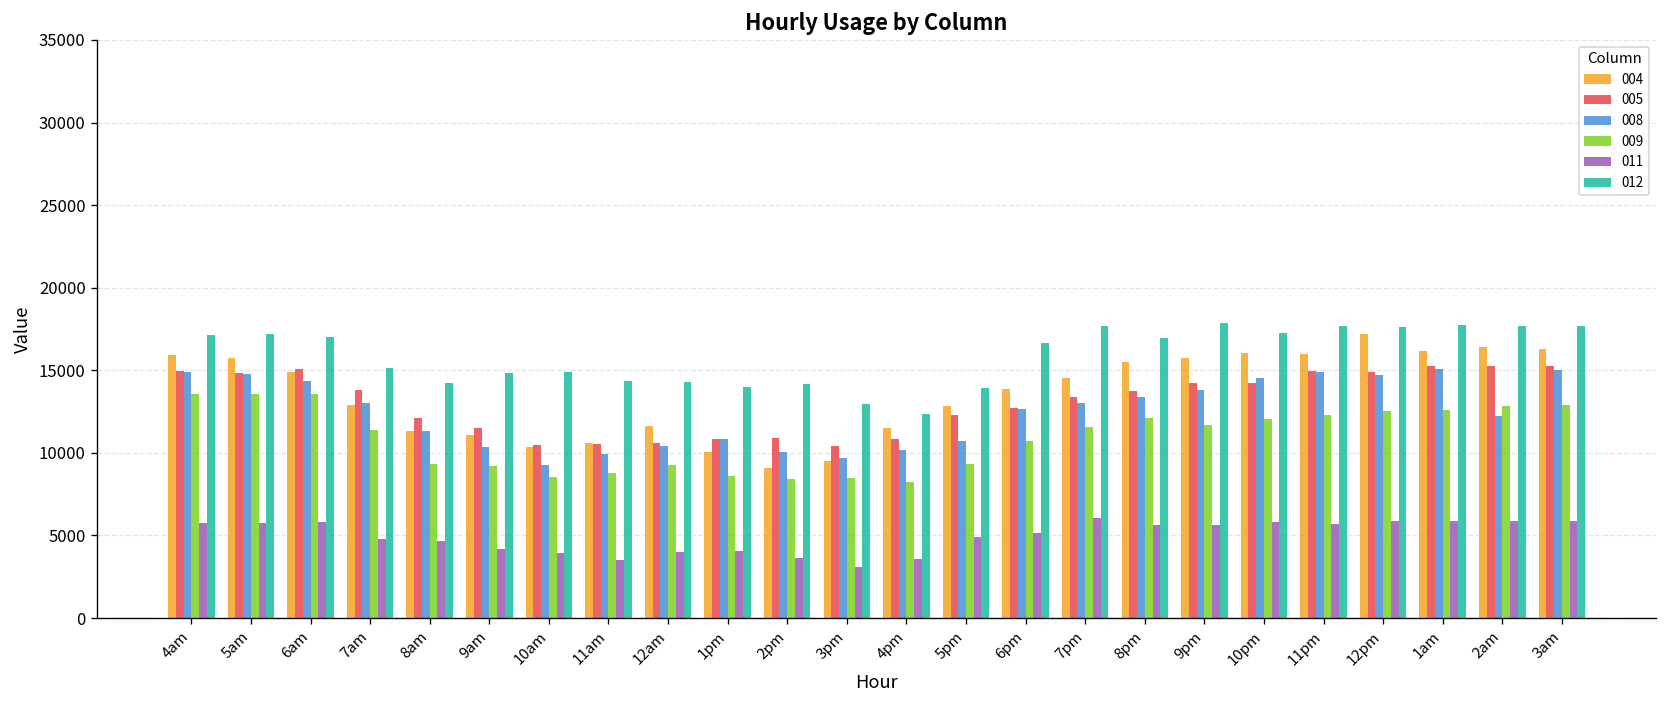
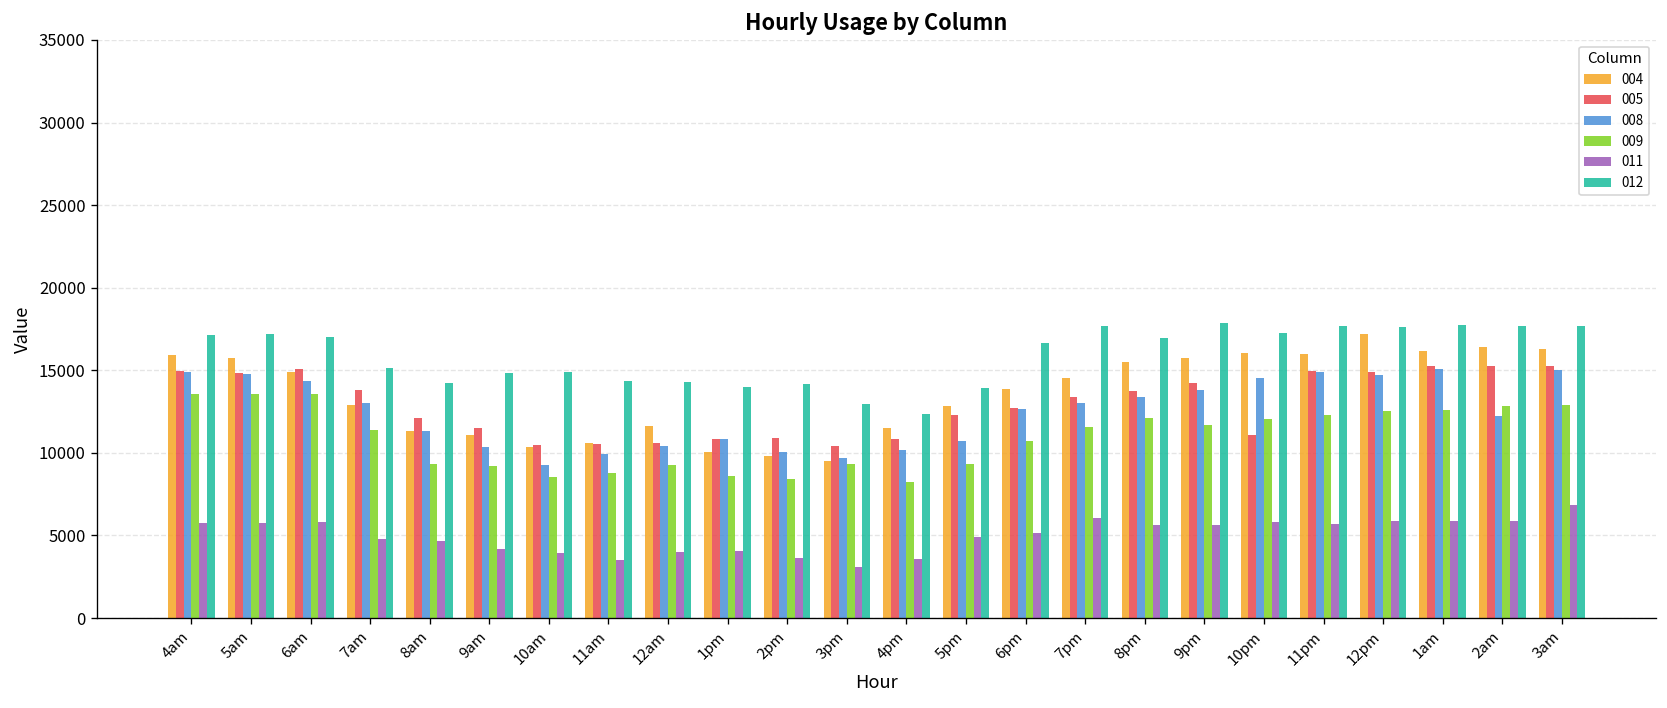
004, 2pm: 9100 -> 9800
009, 3pm: 8500 -> 9300
005, 10pm: 14200 -> 11100
011, 3am: 5800 -> 6900
